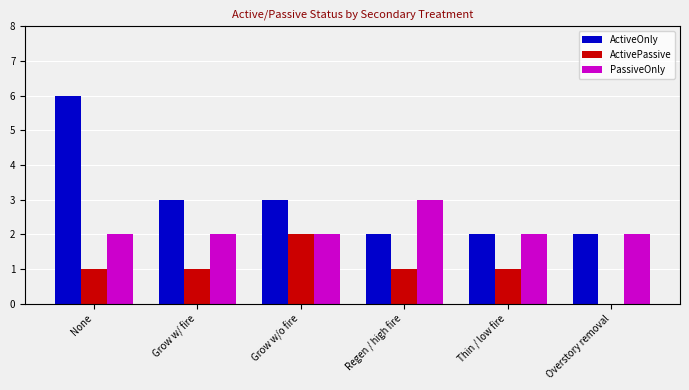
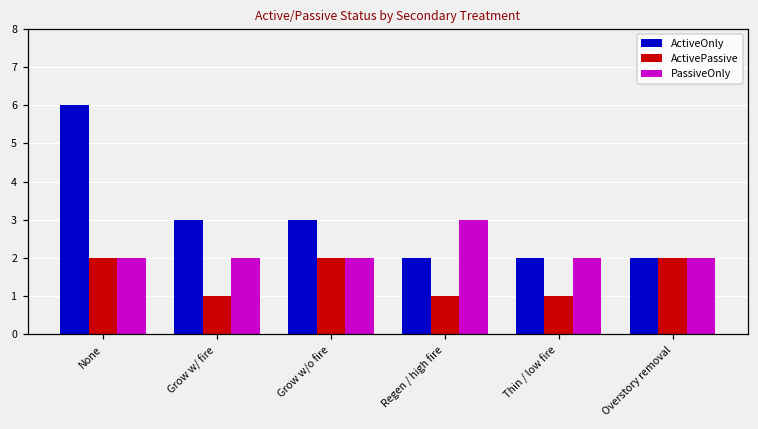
ActivePassive, None: 1 -> 2
ActivePassive, Overstory removal: 0 -> 2
